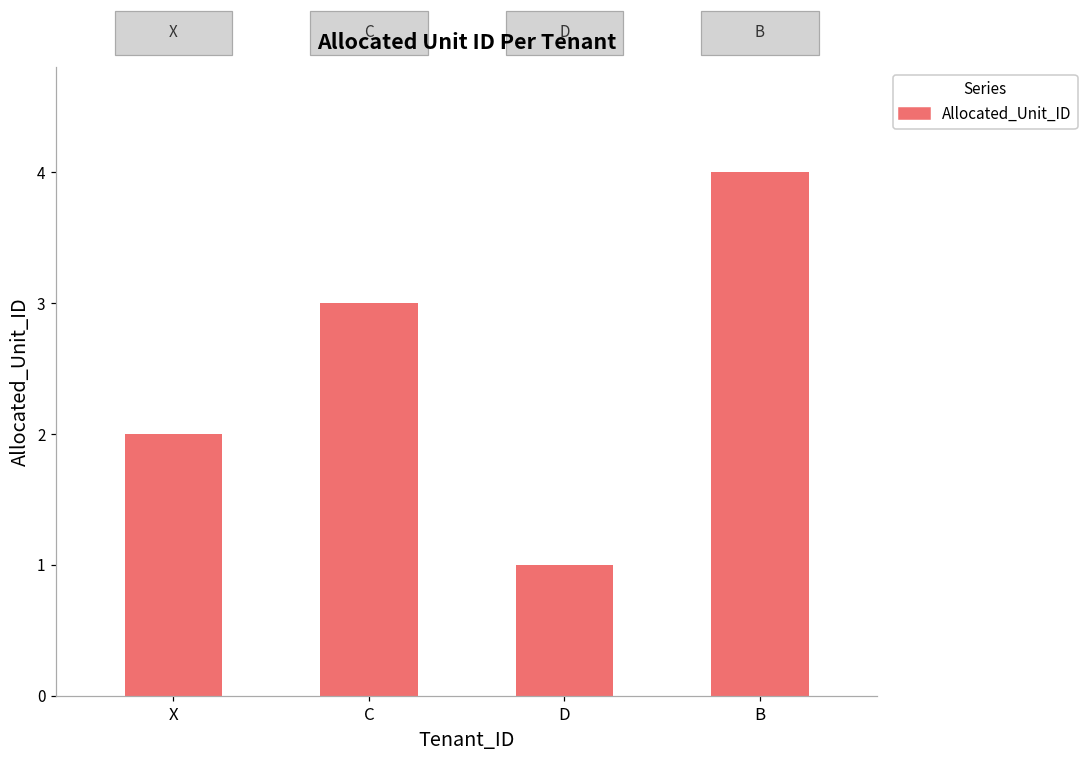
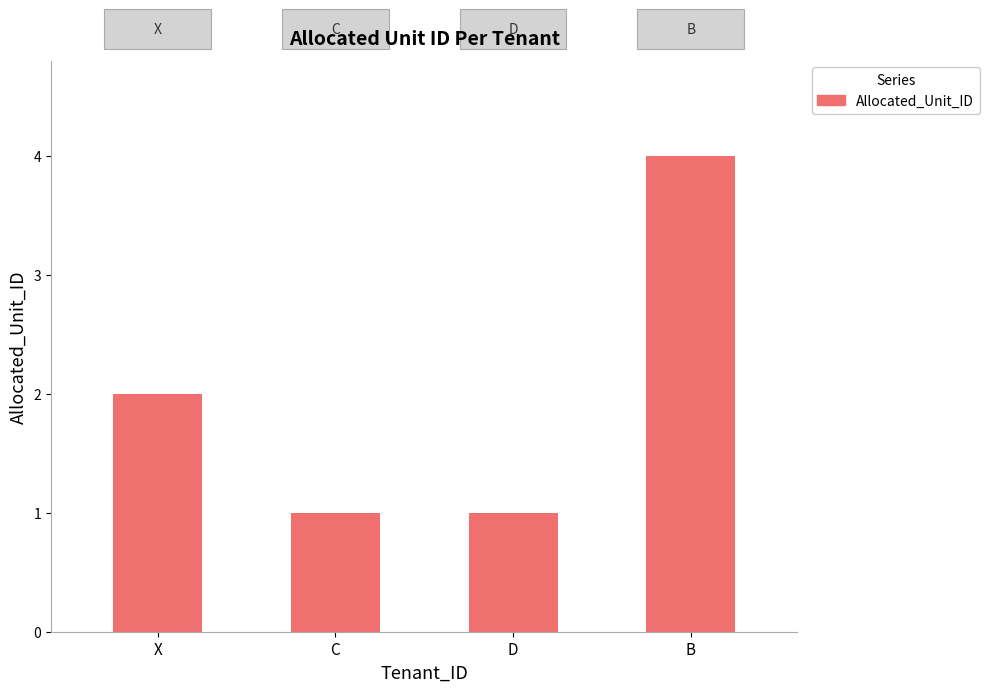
C: 3 -> 1
